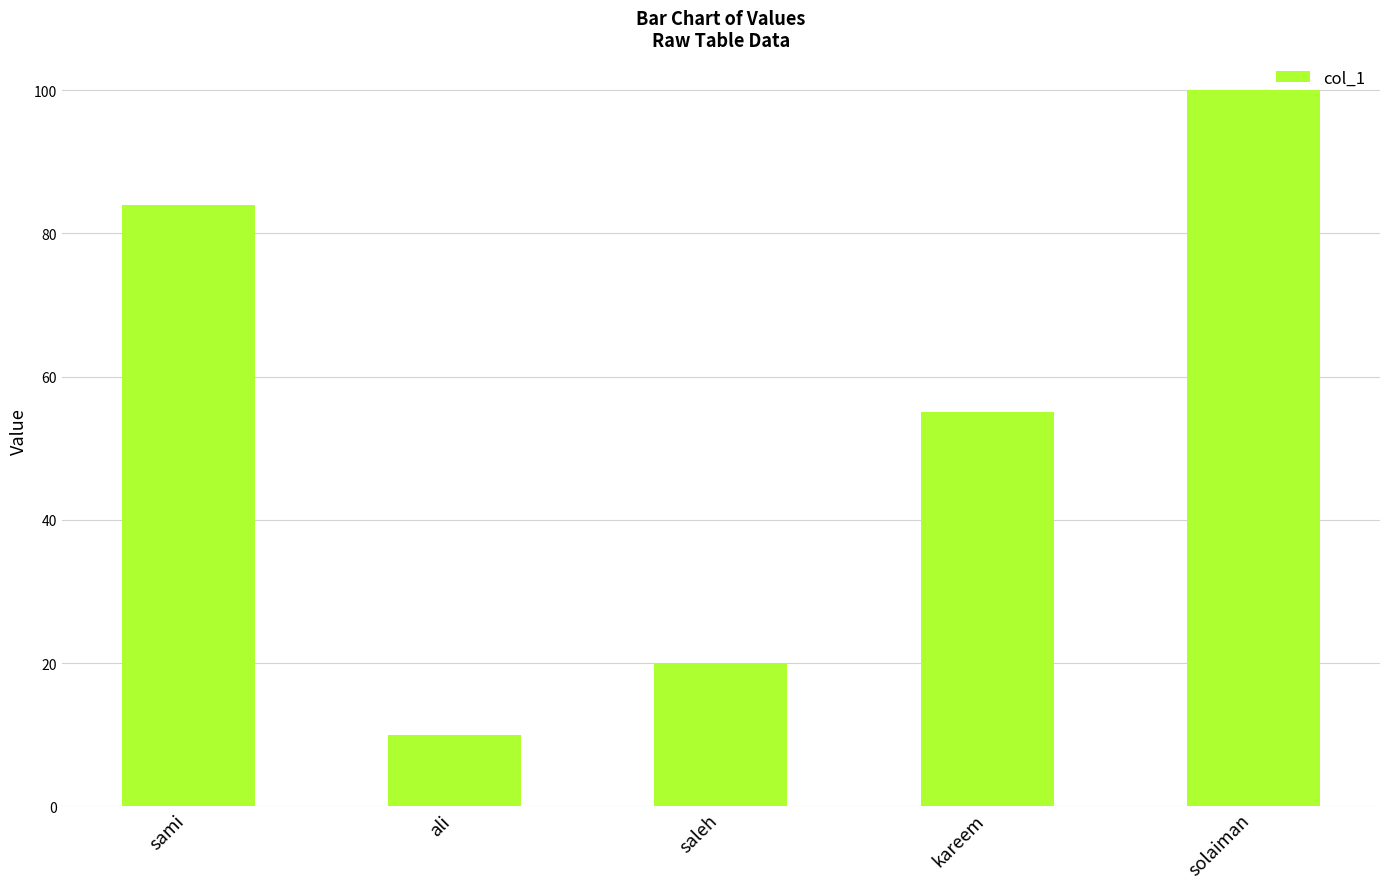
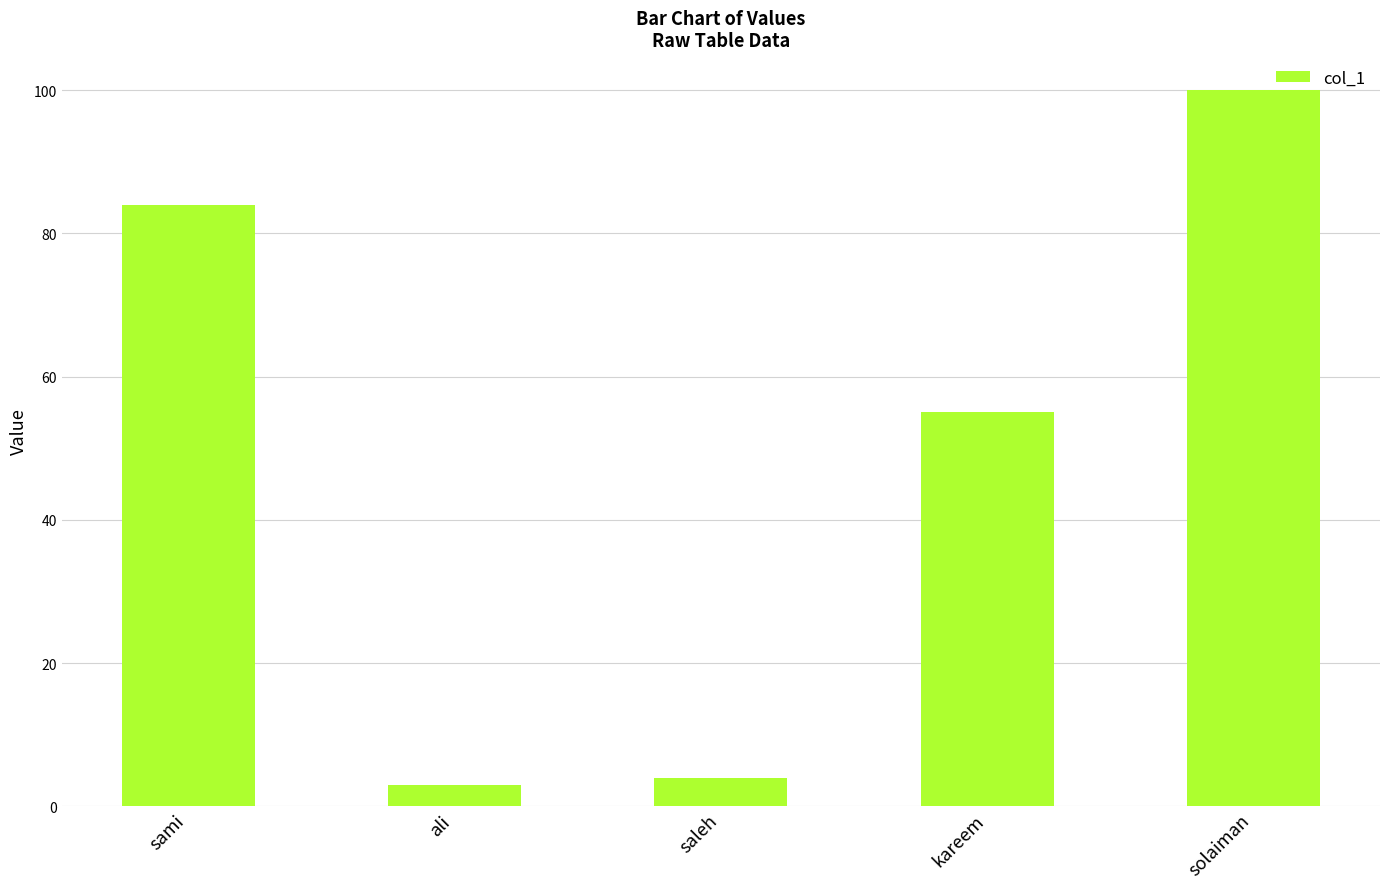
ali: 10 -> 3
saleh: 20 -> 4
